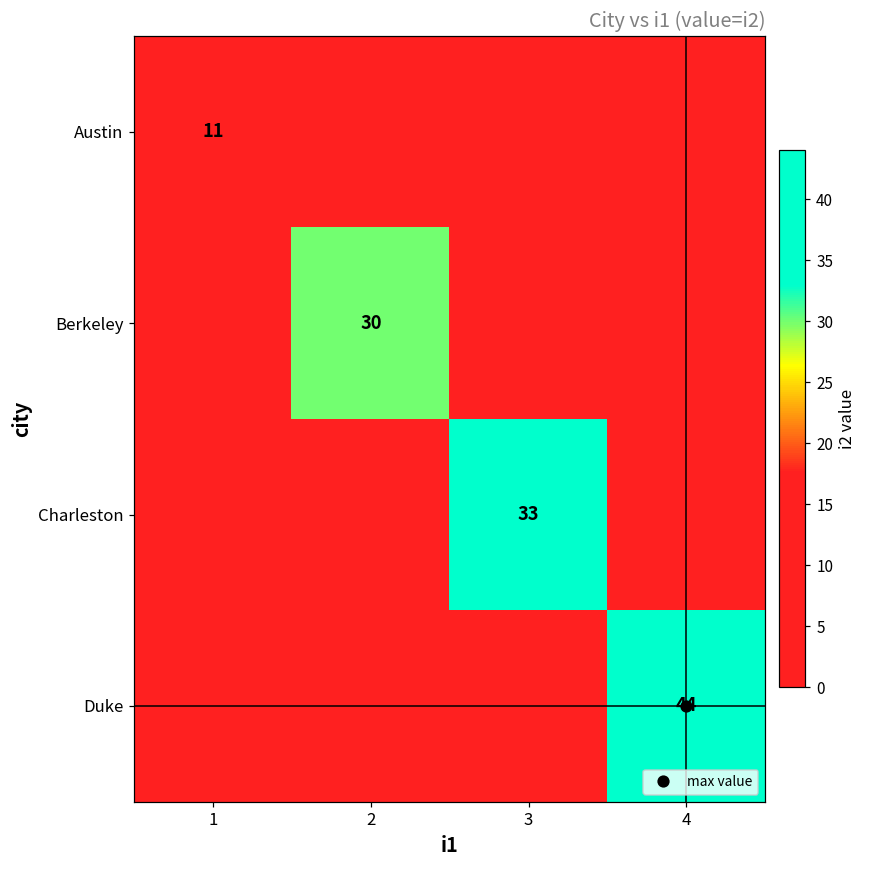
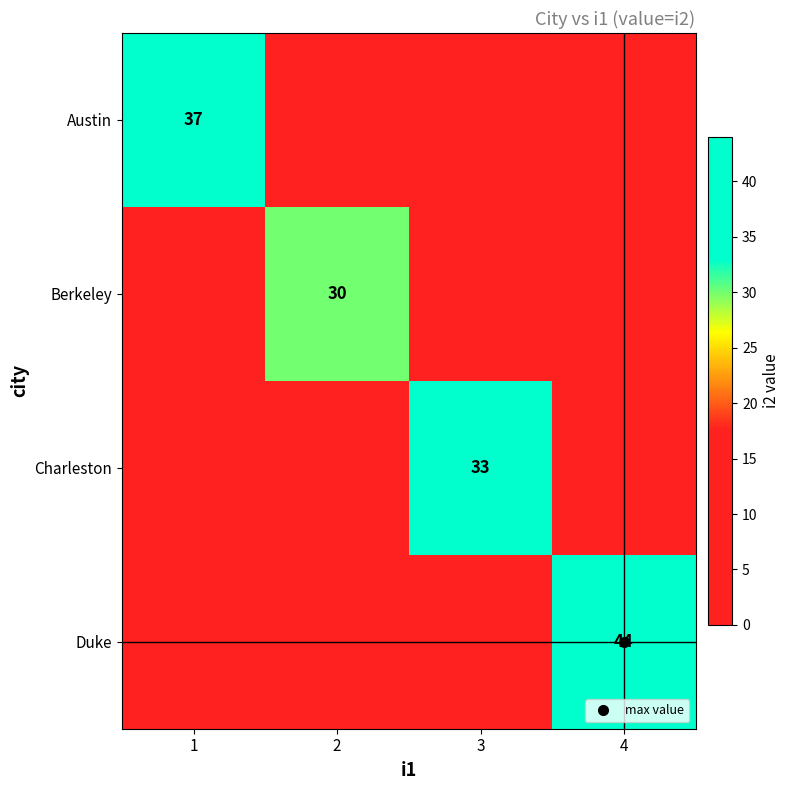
Austin, 1: 11 -> 37
